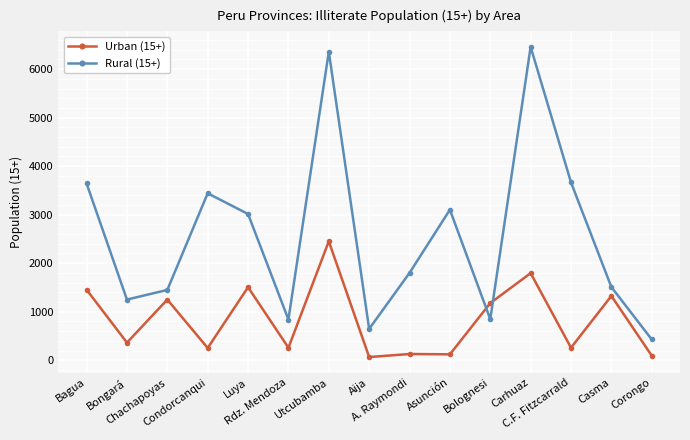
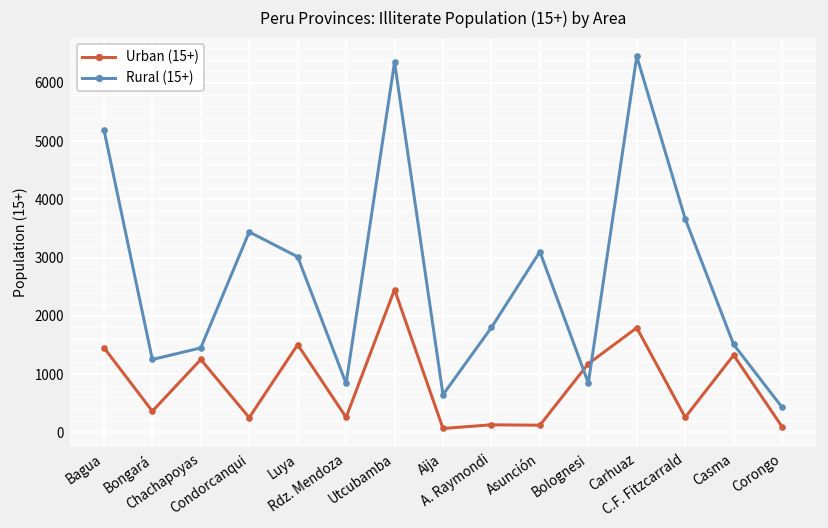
Rural (15+), Bagua: 3600 -> 5200
